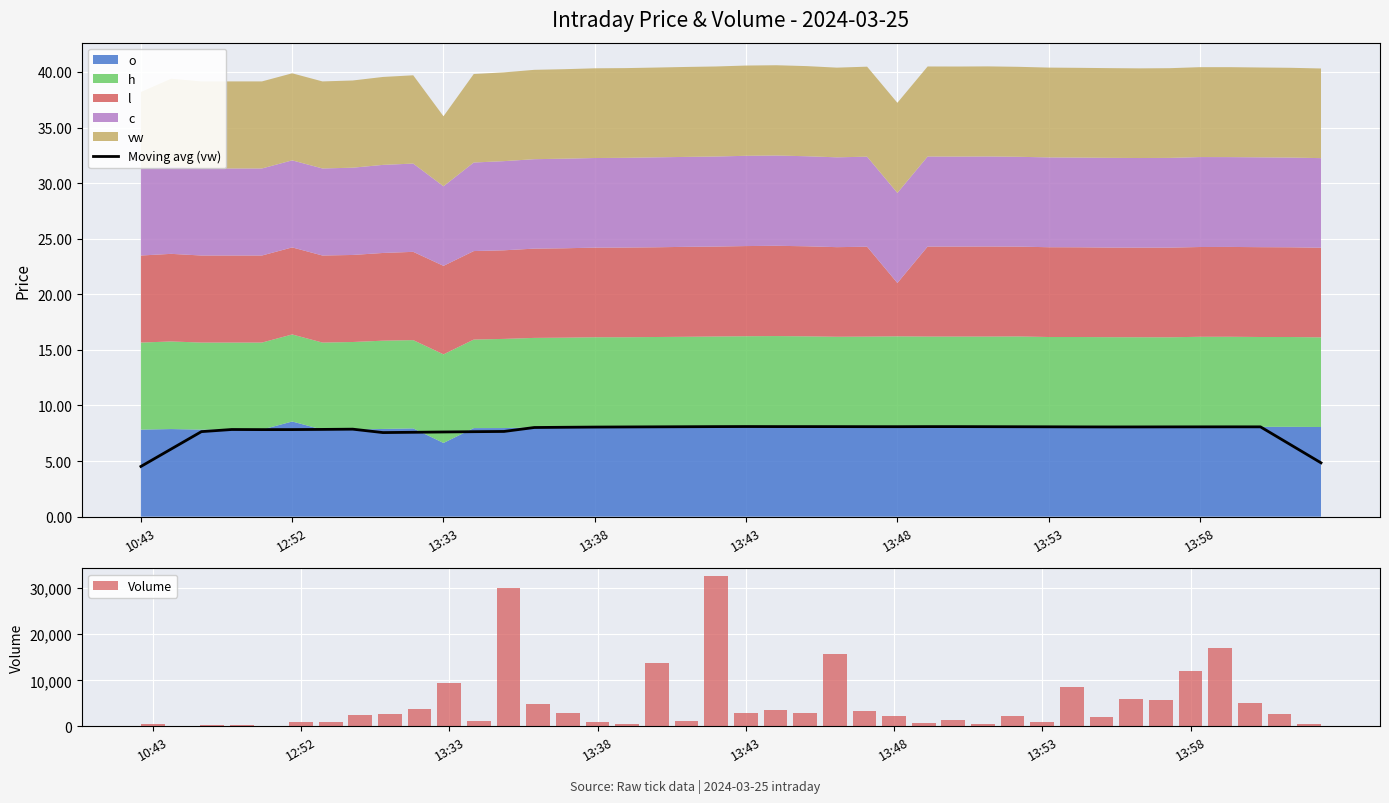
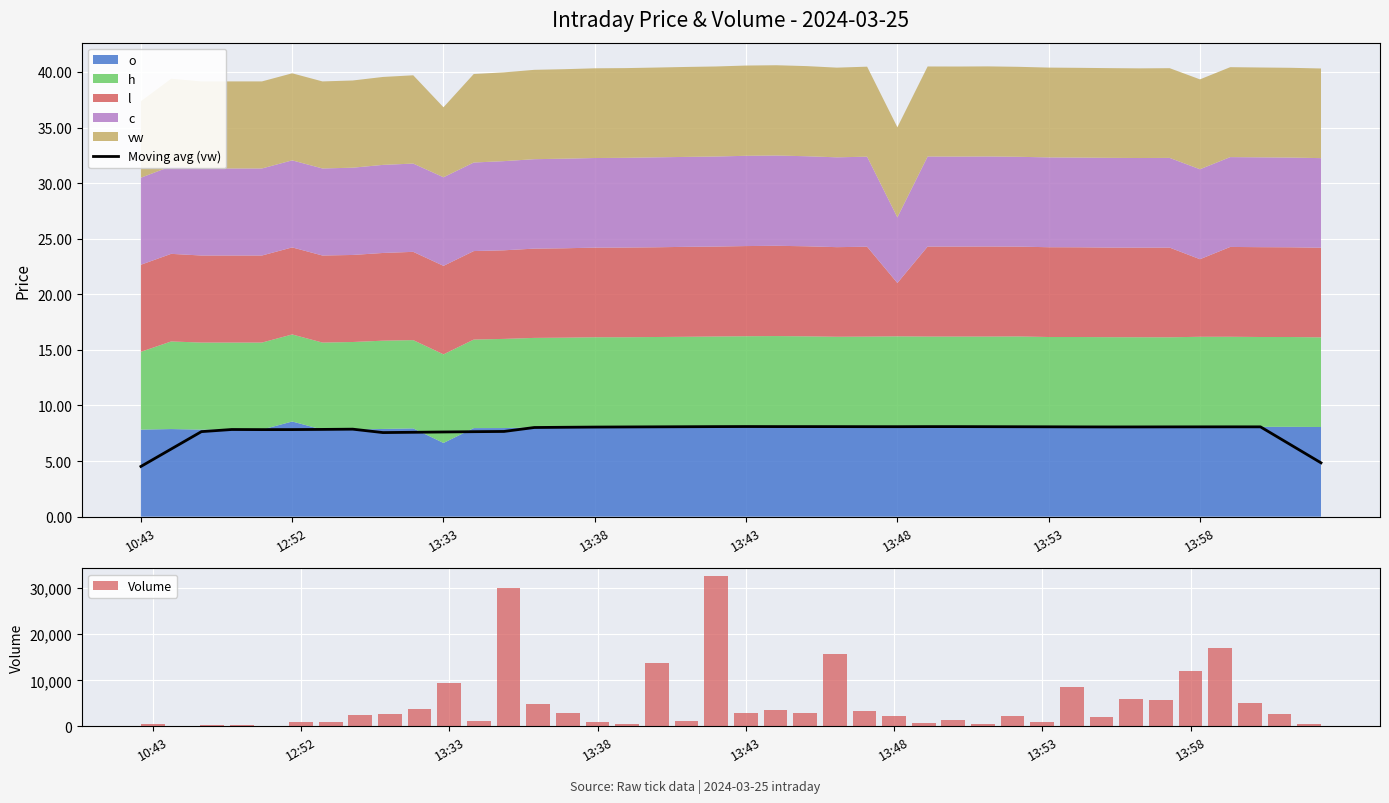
Intraday Price & Volume - 2024-03-25, h, 10:43: 7.8 -> 7.0
Intraday Price & Volume - 2024-03-25, c, 13:33: 7.2 -> 8.0
Intraday Price & Volume - 2024-03-25, c, 13:48: 8.1 -> 5.9
Intraday Price & Volume - 2024-03-25, l, 13:58: 8.1 -> 7.0
